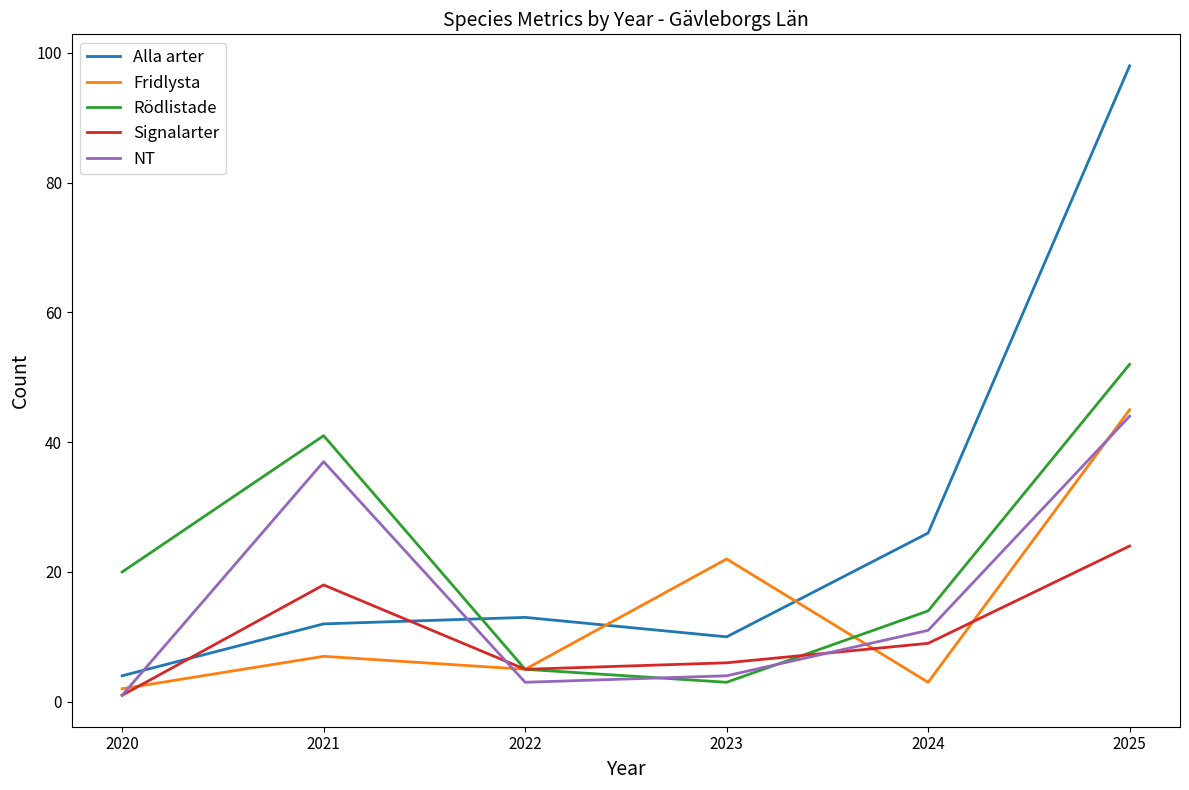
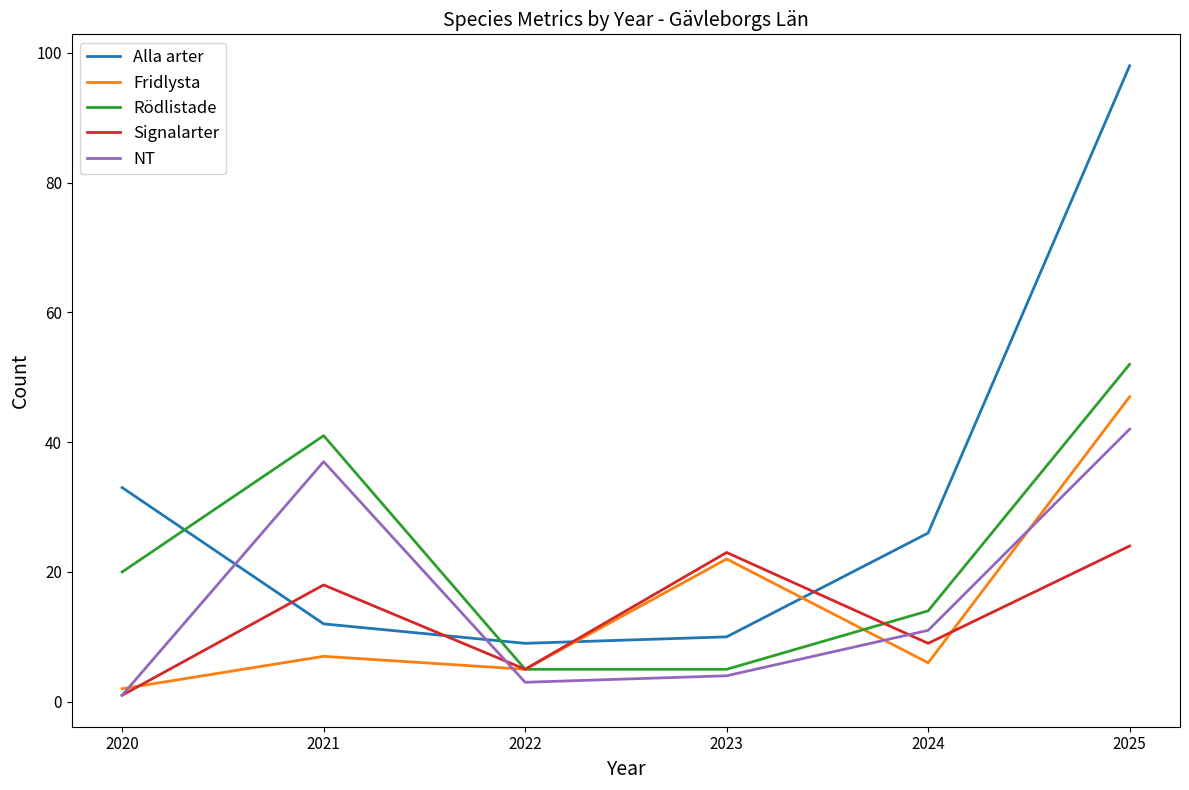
Alla arter, 2020: 4 -> 33
Alla arter, 2022: 13 -> 9
Rödlistade, 2023: 3 -> 5
Signalarter, 2023: 6 -> 23
Fridlysta, 2024: 3 -> 6
Fridlysta, 2025: 45 -> 47
NT, 2025: 44 -> 42
